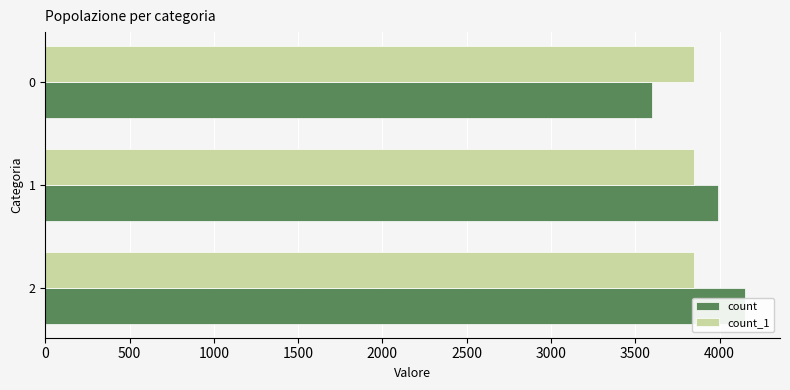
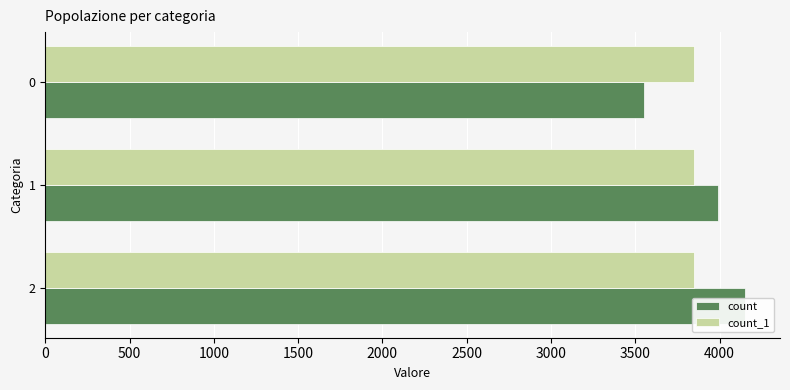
count, 0: 3600 -> 3550
